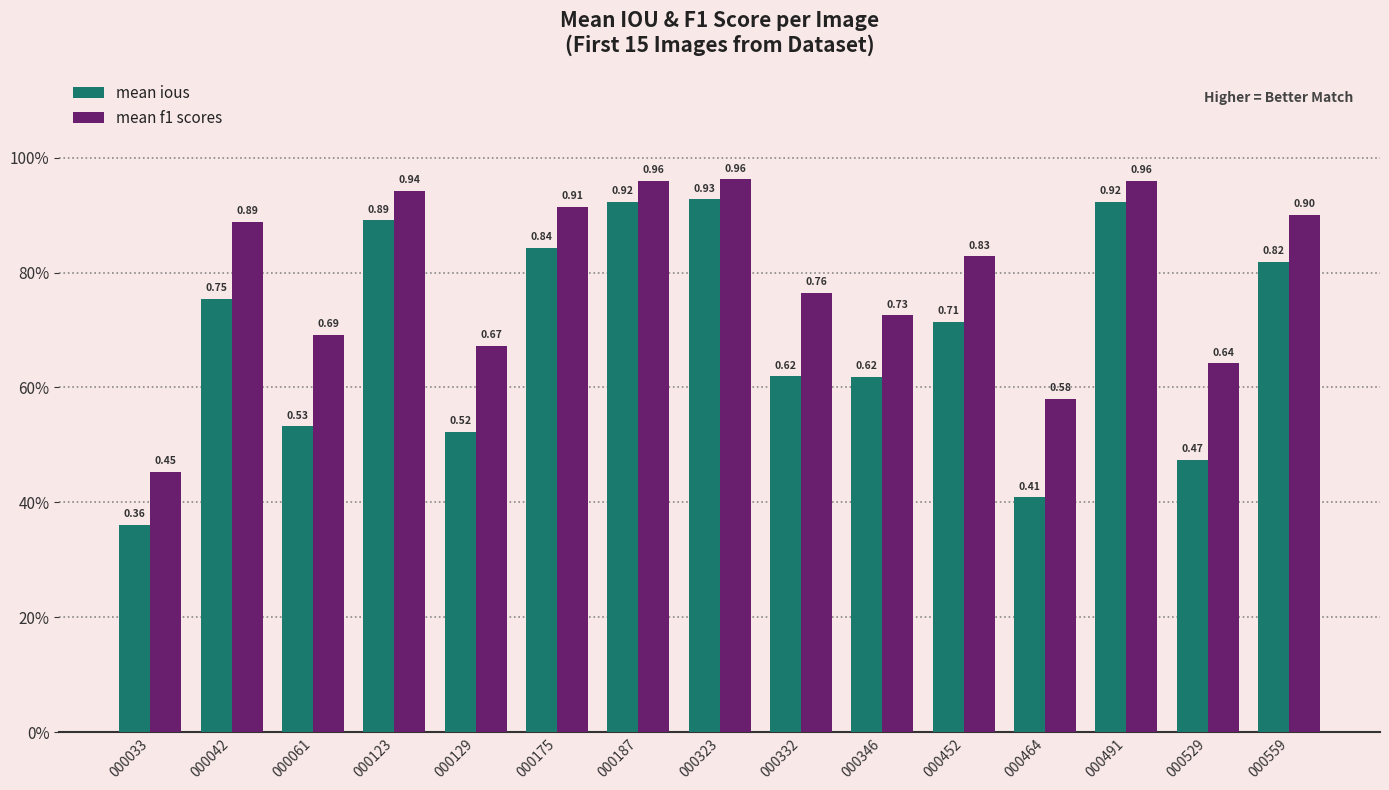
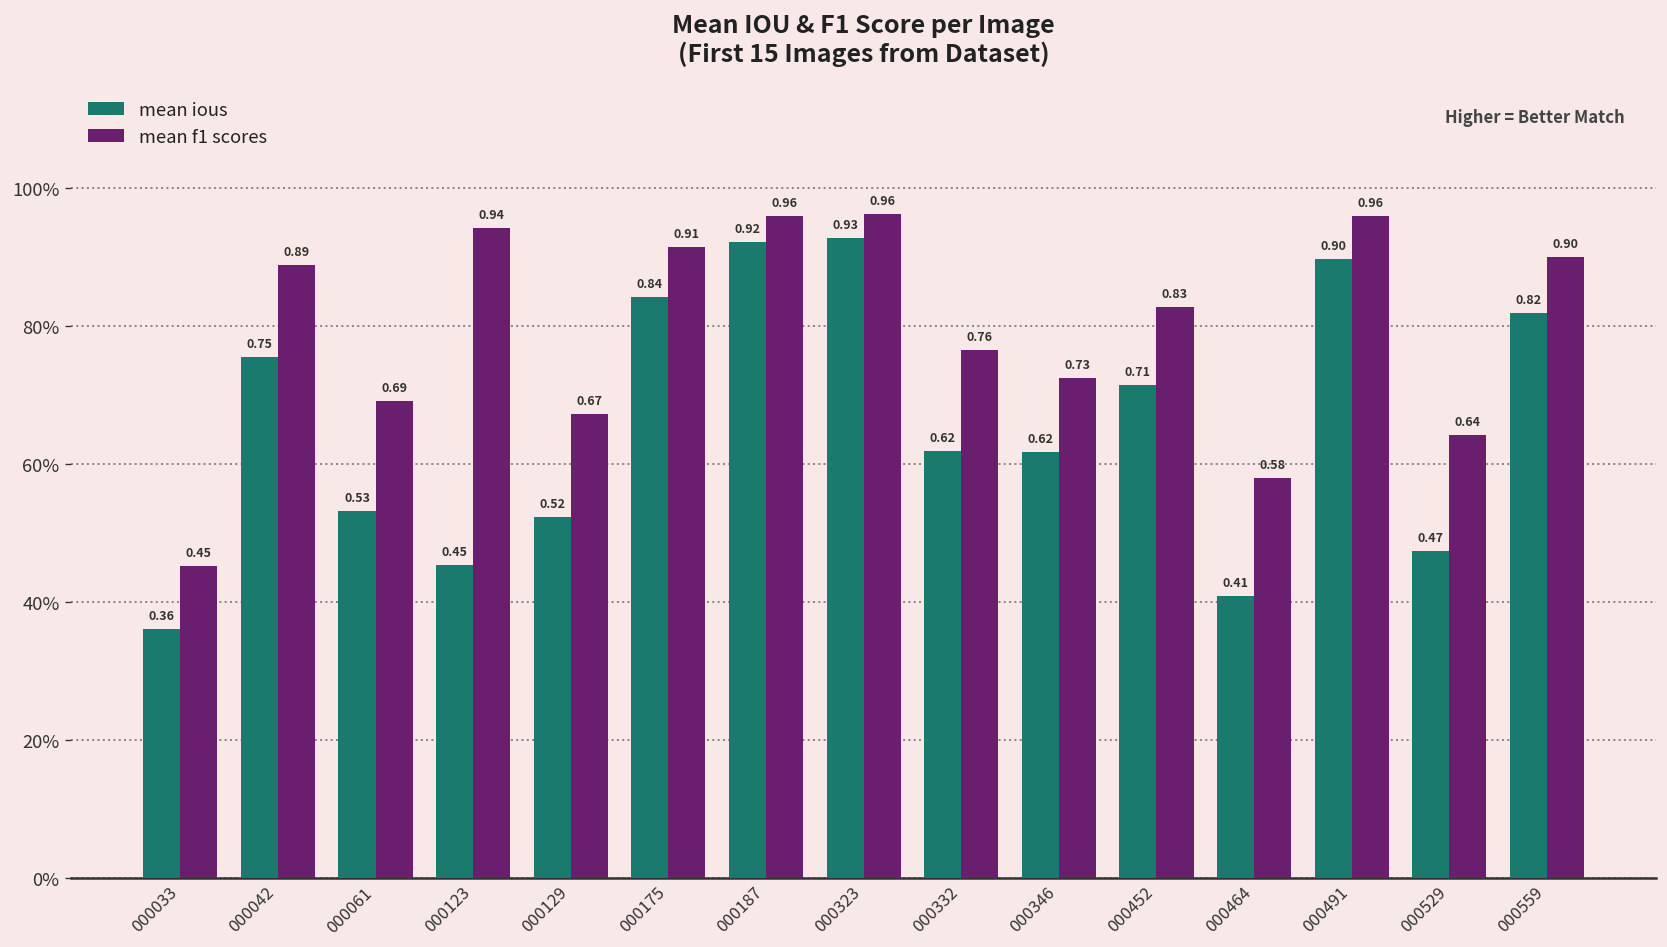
mean ious, 000123: 0.89 -> 0.45
mean ious, 000491: 0.92 -> 0.90
